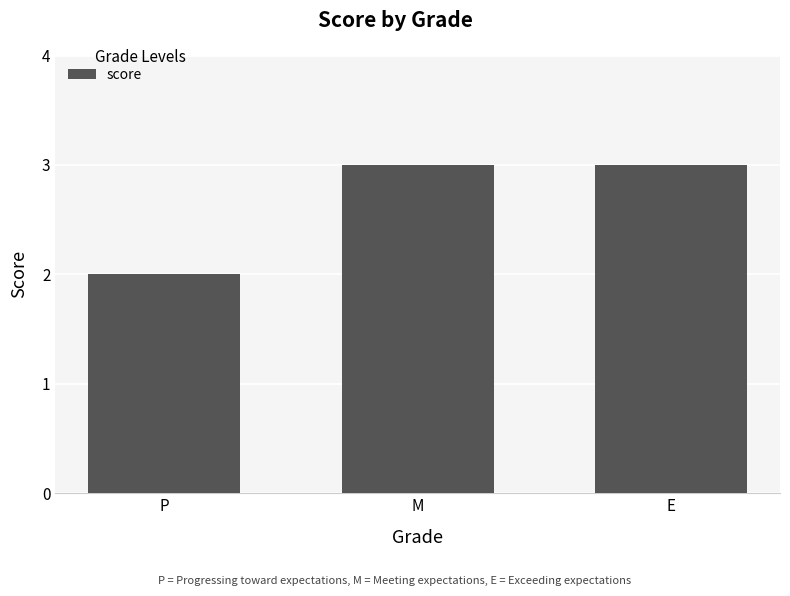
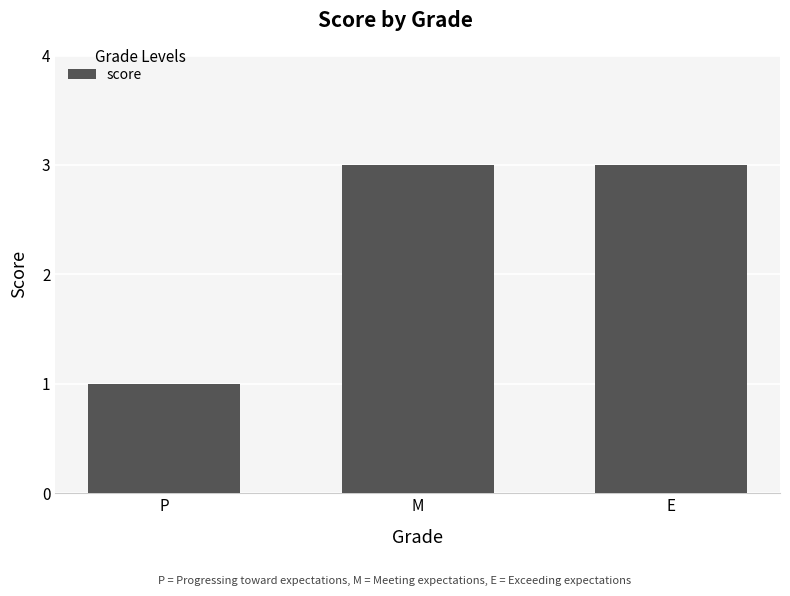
P: 2 -> 1
